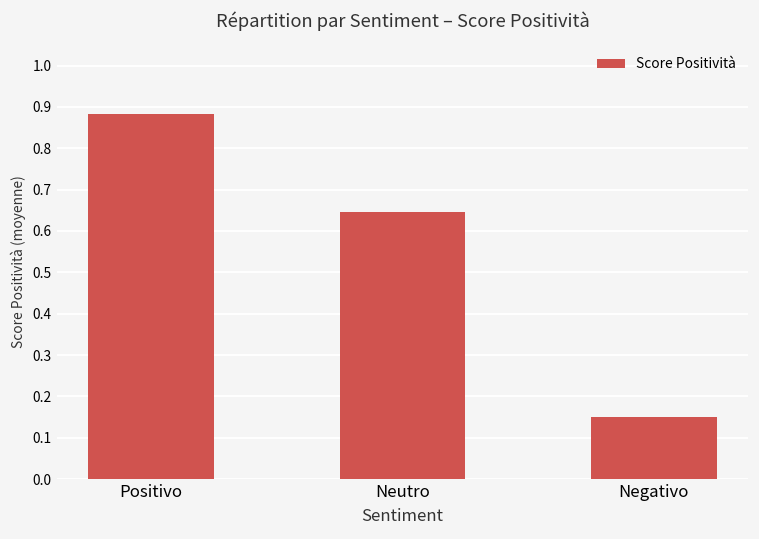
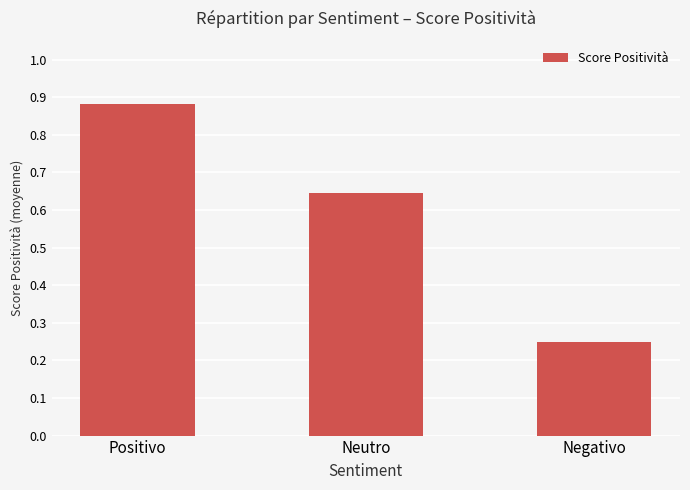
Negativo: 0.15 -> 0.25
